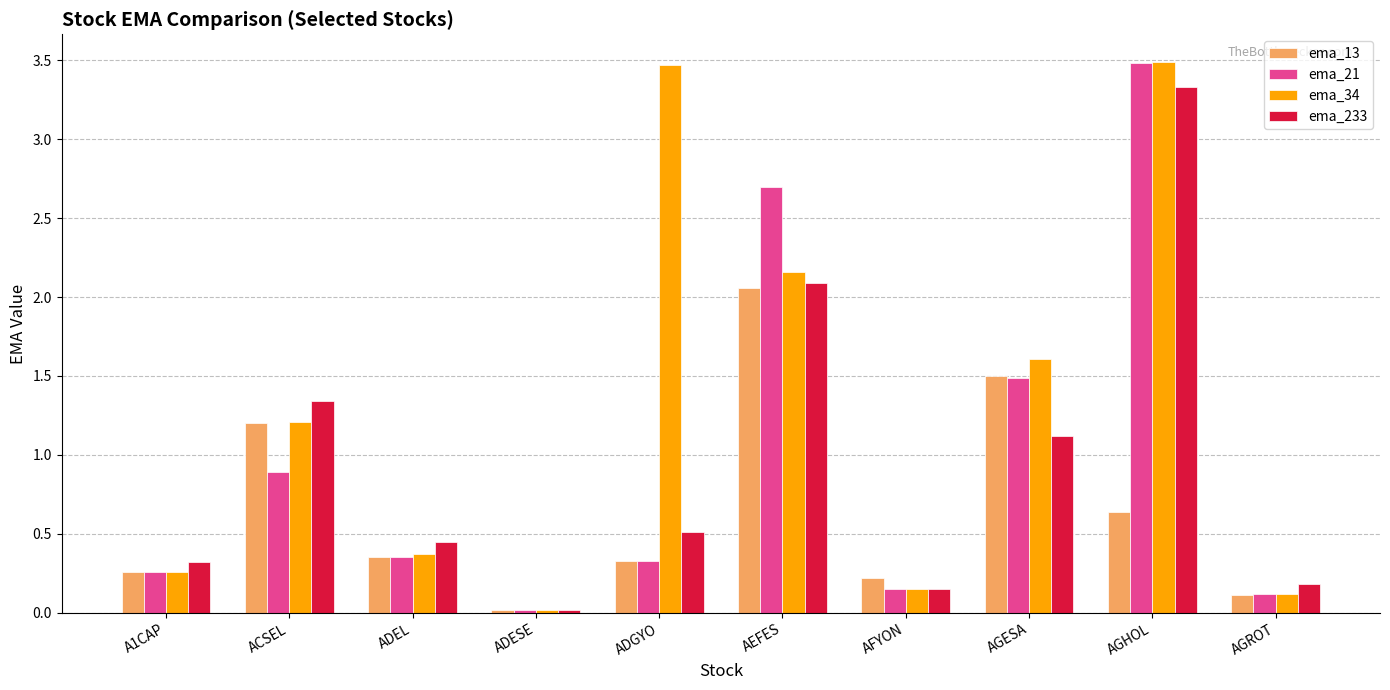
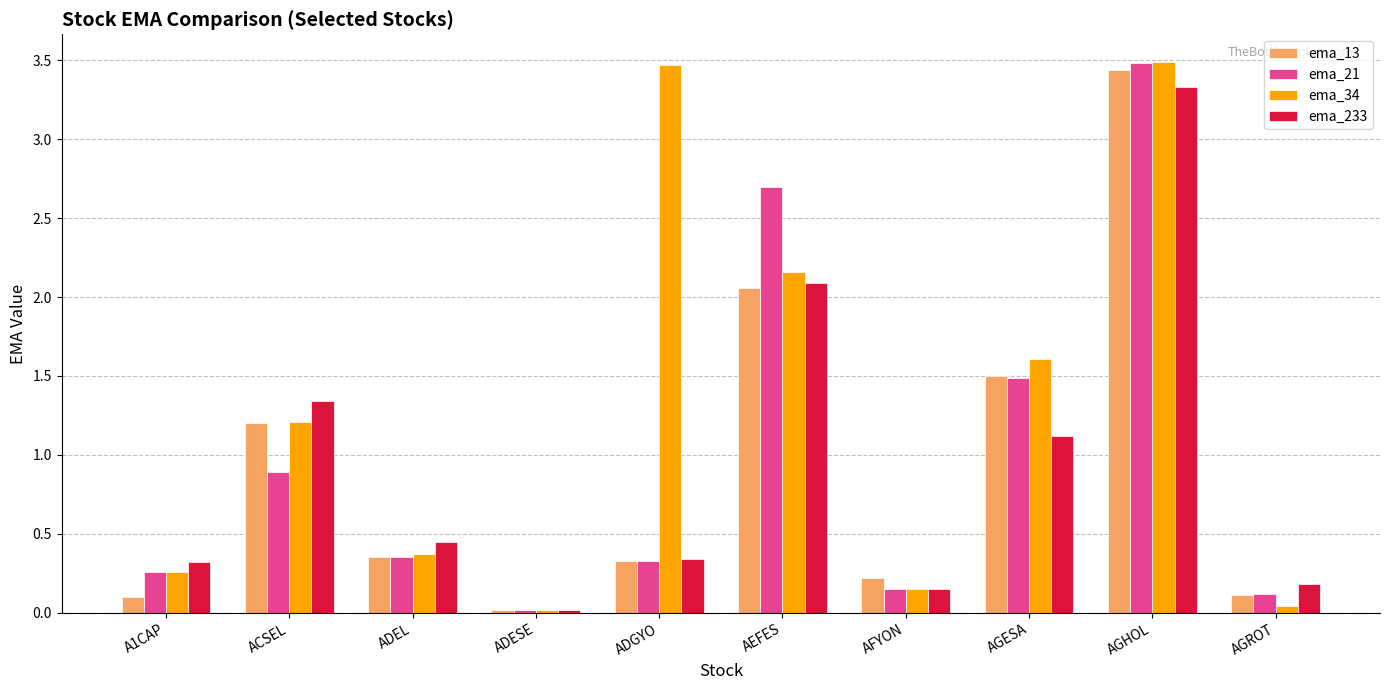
ema_13, A1CAP: 0.26 -> 0.10
ema_233, ADGYO: 0.51 -> 0.34
ema_13, AGHOL: 0.64 -> 3.44
ema_34, AGROT: 0.12 -> 0.04
